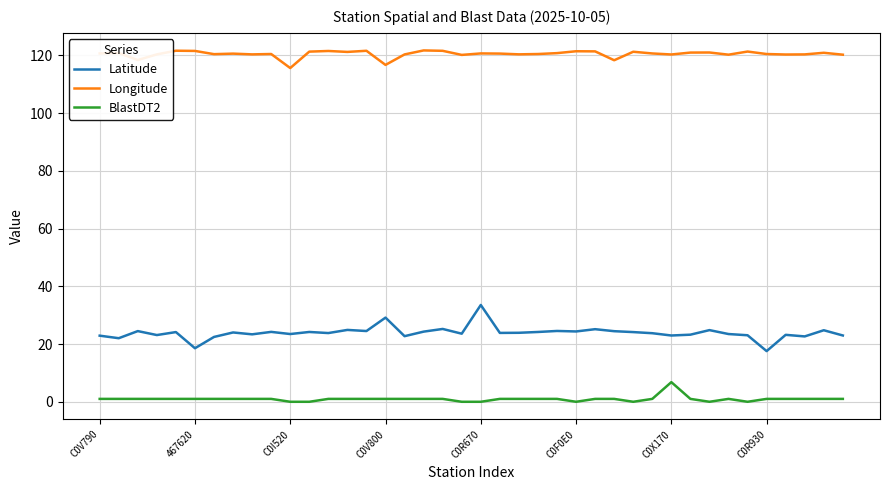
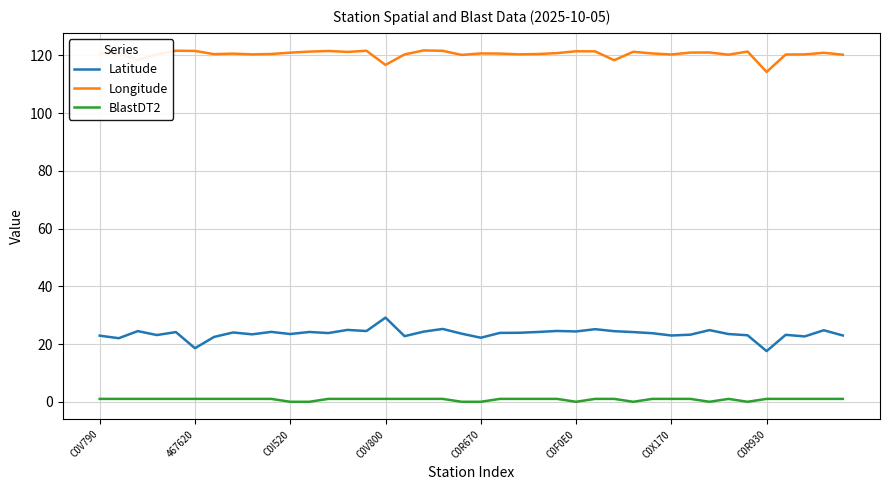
Longitude, C0I520: 116 -> 121
Latitude, C0R670: 34 -> 22
BlastDT2, C0X170: 7 -> 1
Longitude, C0R930: 120 -> 114
